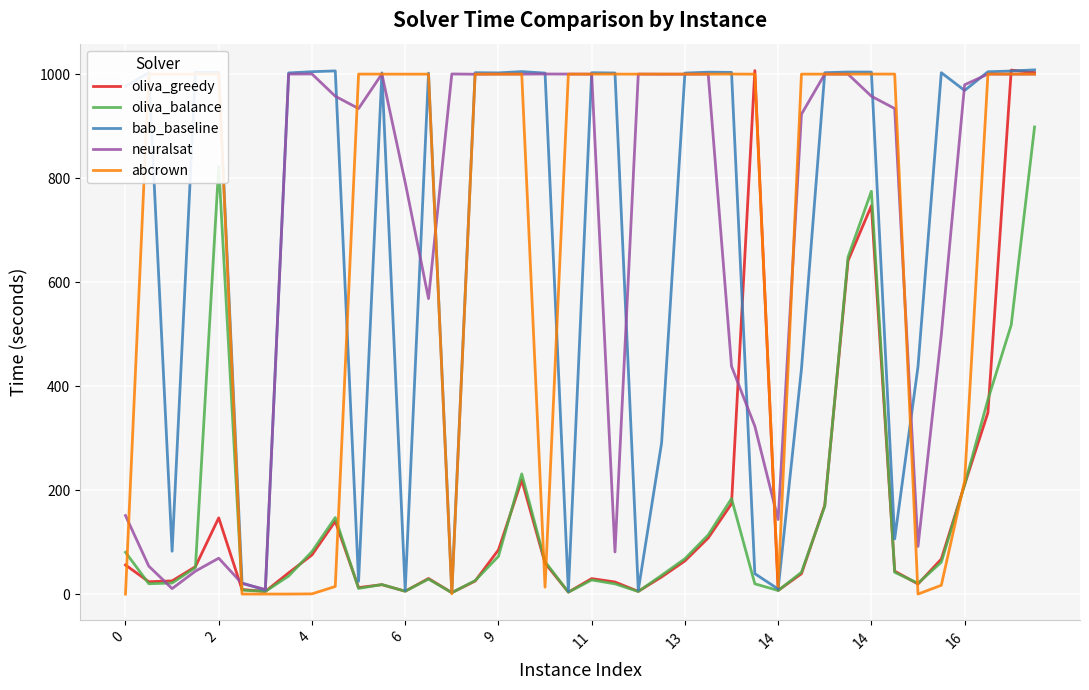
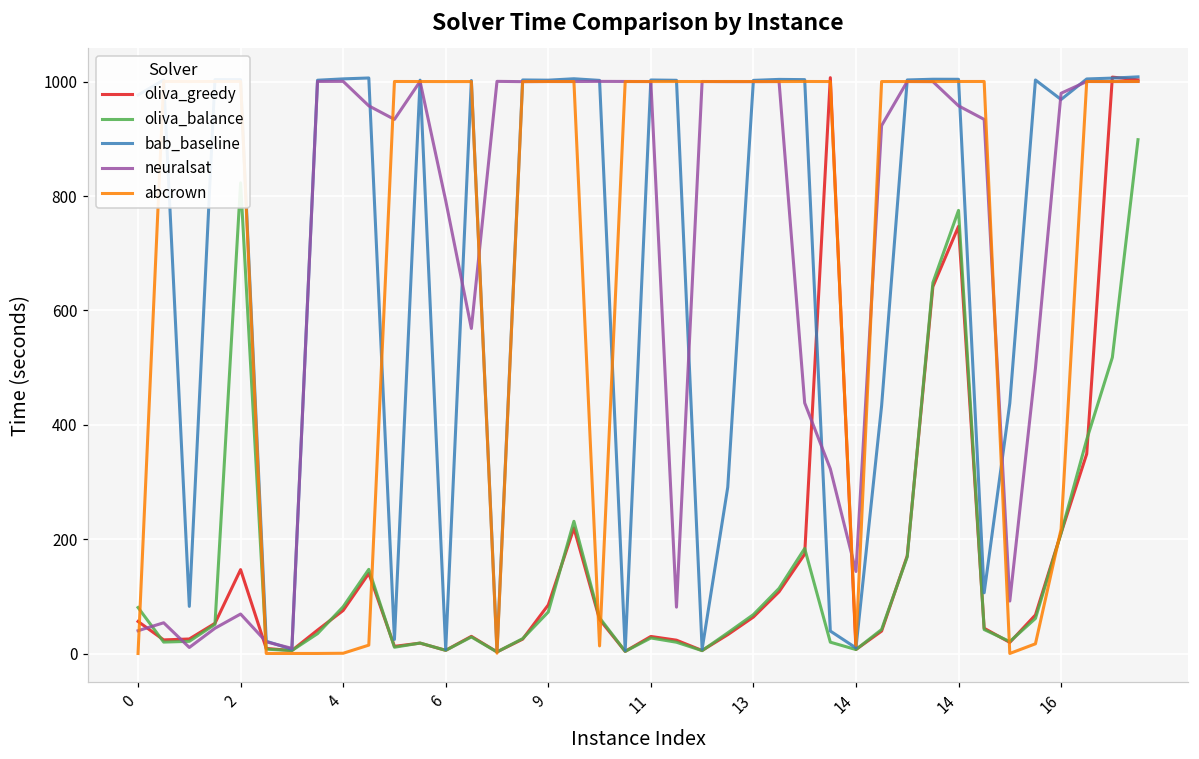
neuralsat, 0: 150 -> 40
